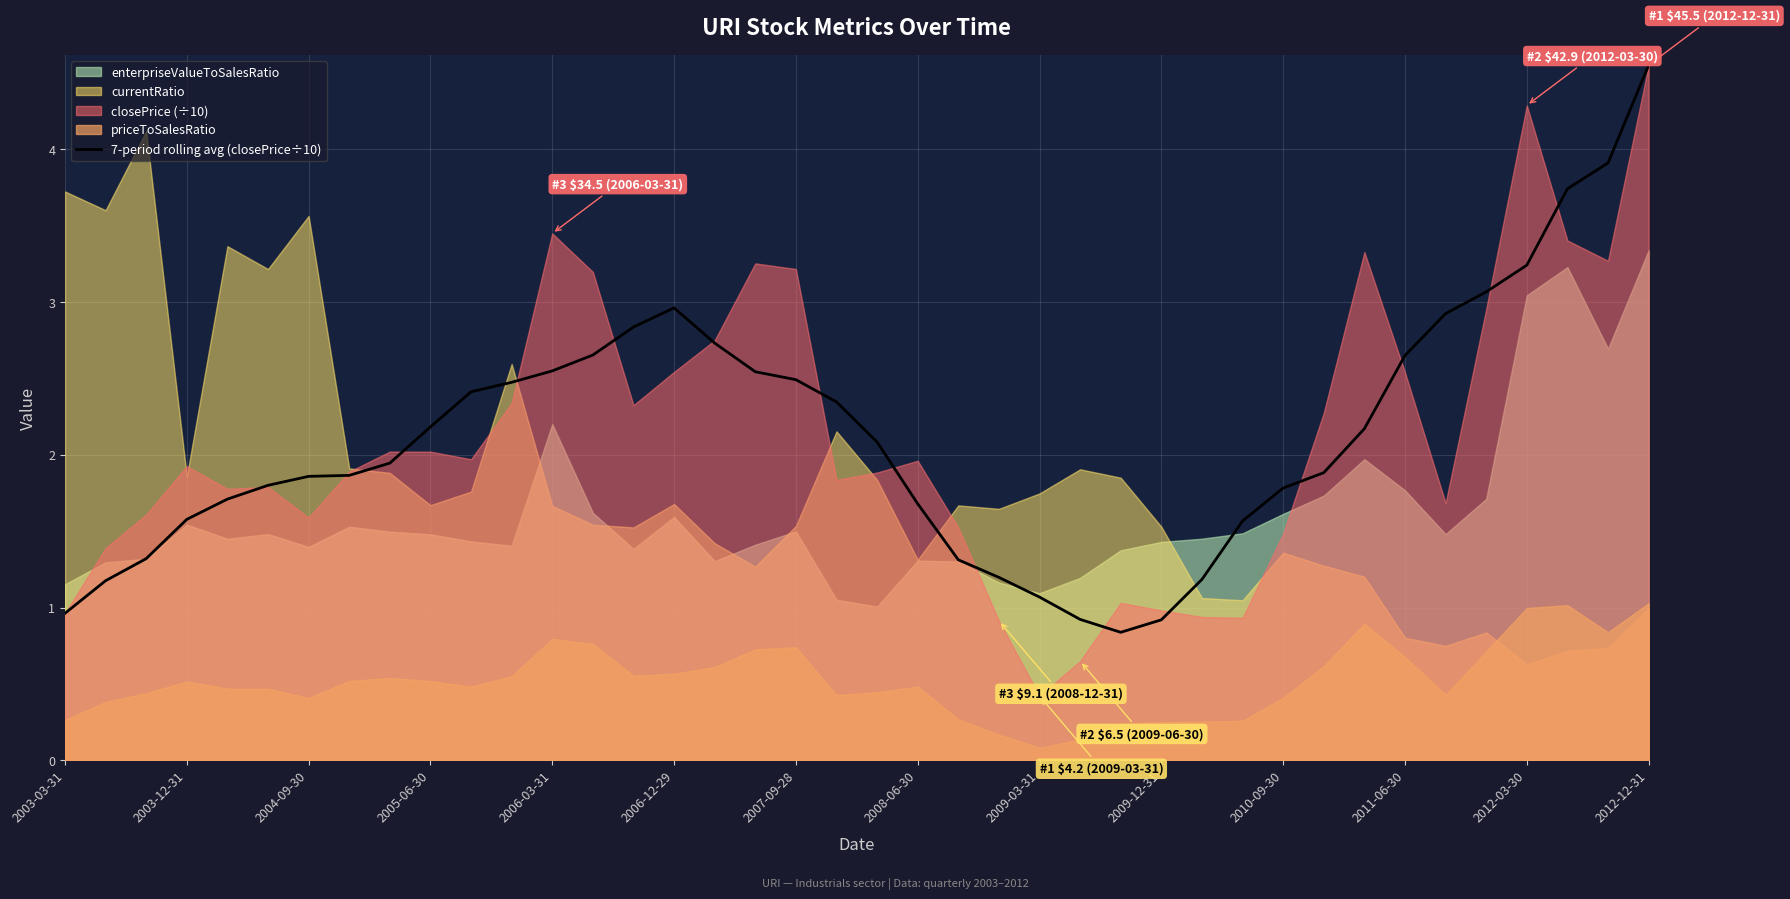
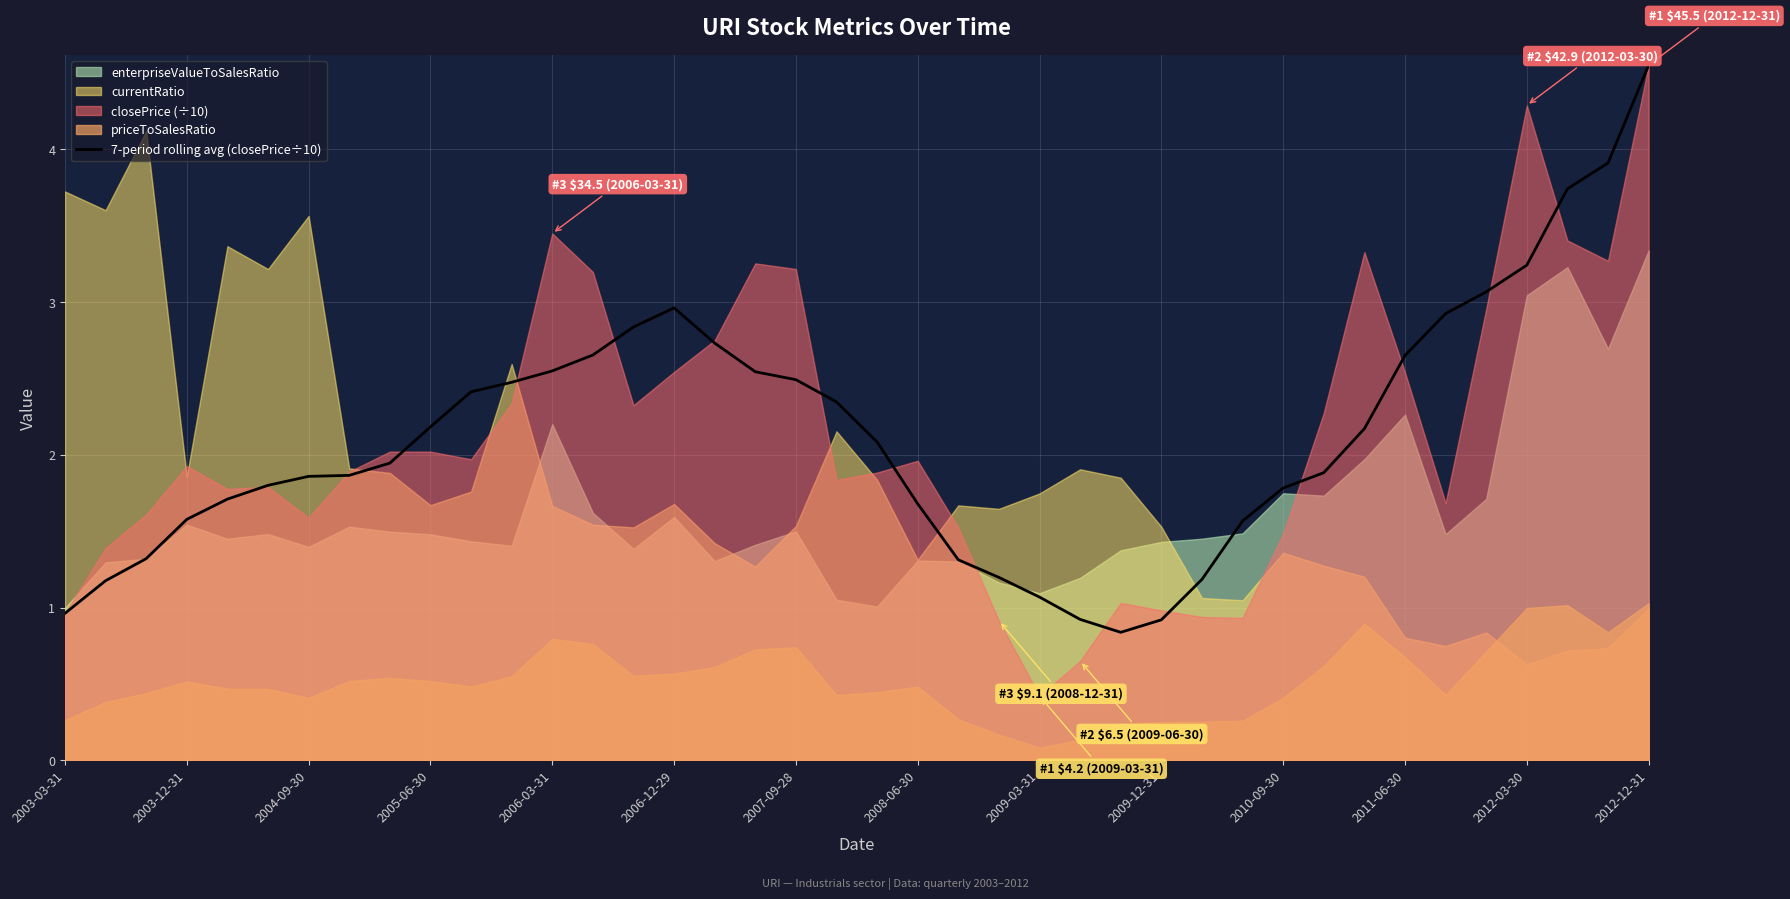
enterpriseValueToSalesRatio, 2003-03-31: 1.15 -> 1.00
enterpriseValueToSalesRatio, 2010-09-30: 1.61 -> 1.75
enterpriseValueToSalesRatio, 2011-06-30: 1.77 -> 2.26
